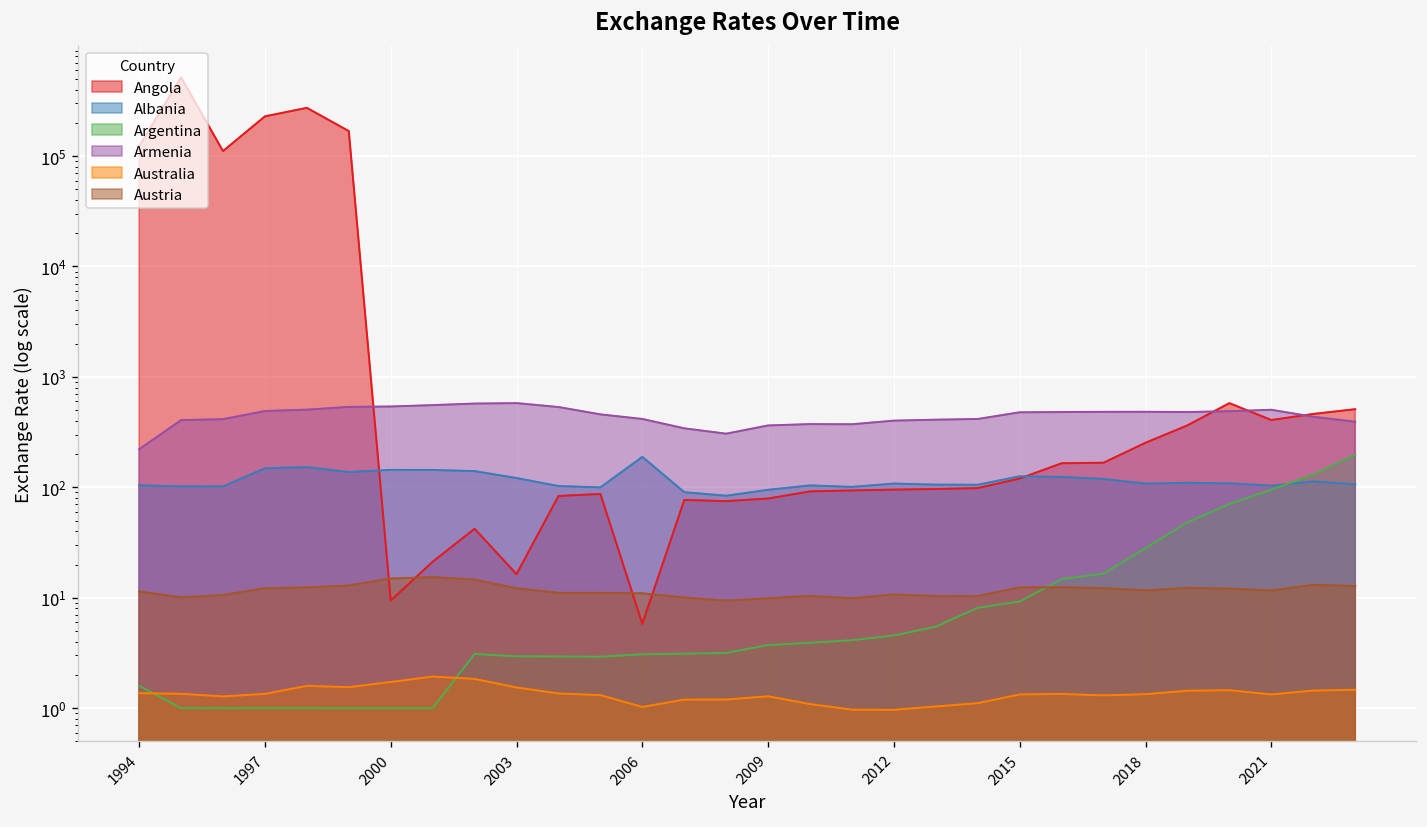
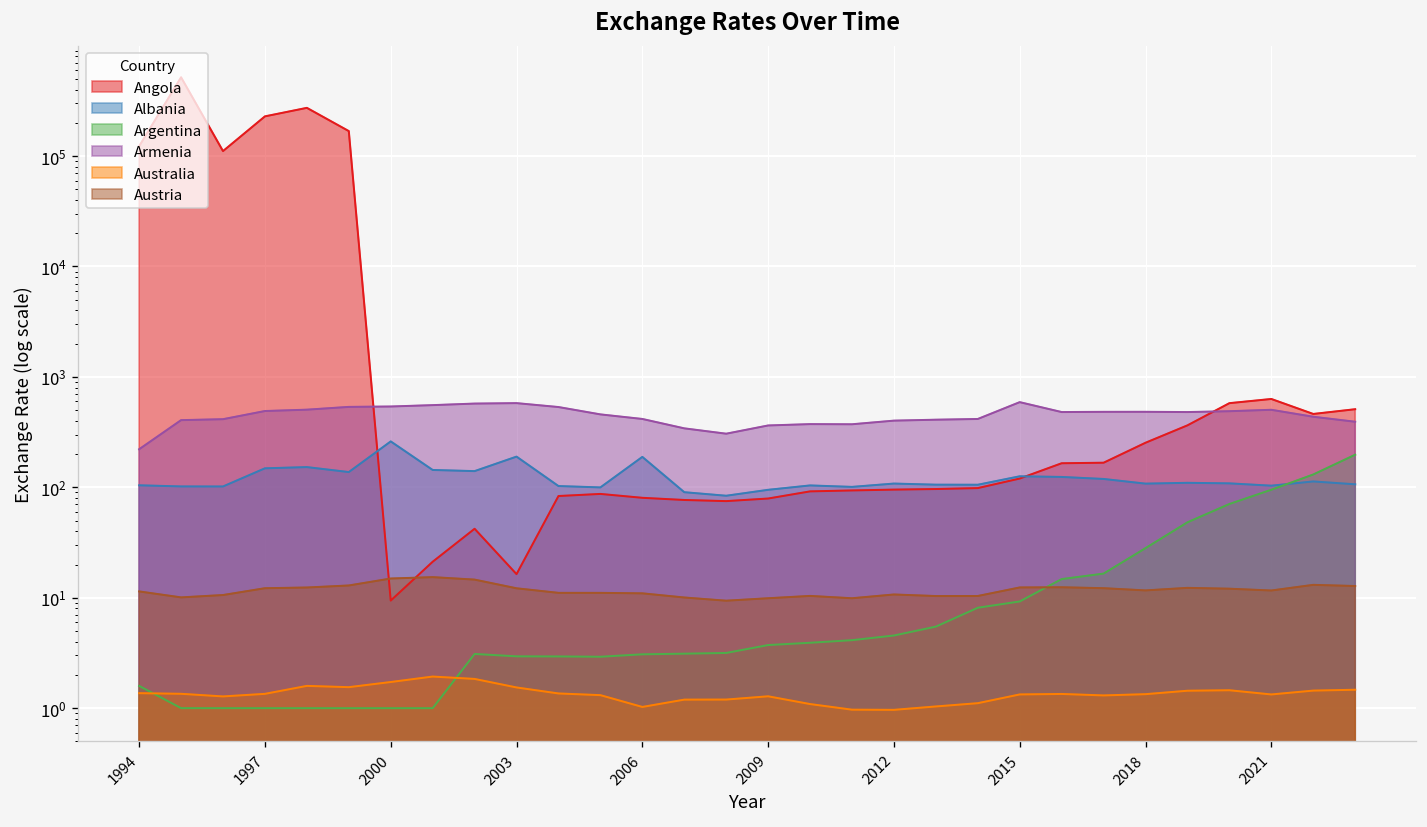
Albania, 2000: 140 -> 260
Albania, 2003: 120 -> 190
Angola, 2006: 6 -> 80
Armenia, 2015: 500 -> 600
Angola, 2021: 400 -> 600
